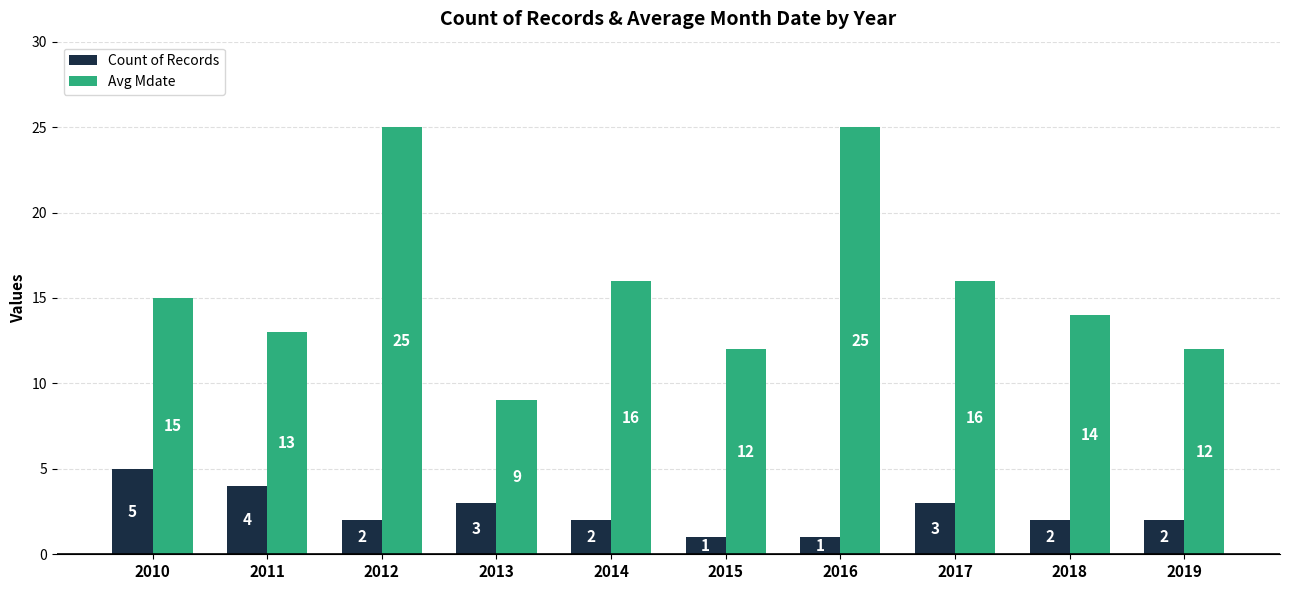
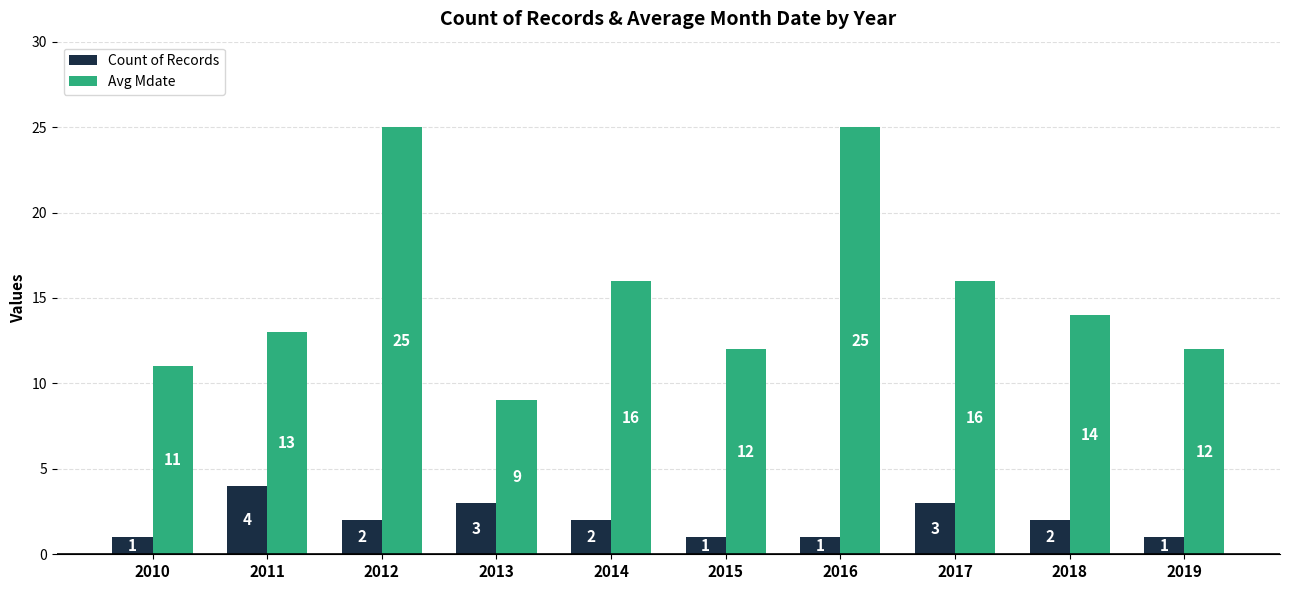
Count of Records, 2010: 5 -> 1
Avg Mdate, 2010: 15 -> 11
Count of Records, 2019: 2 -> 1
